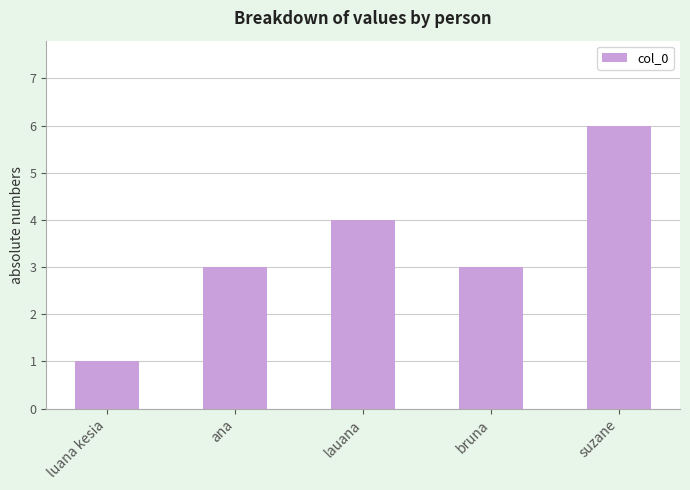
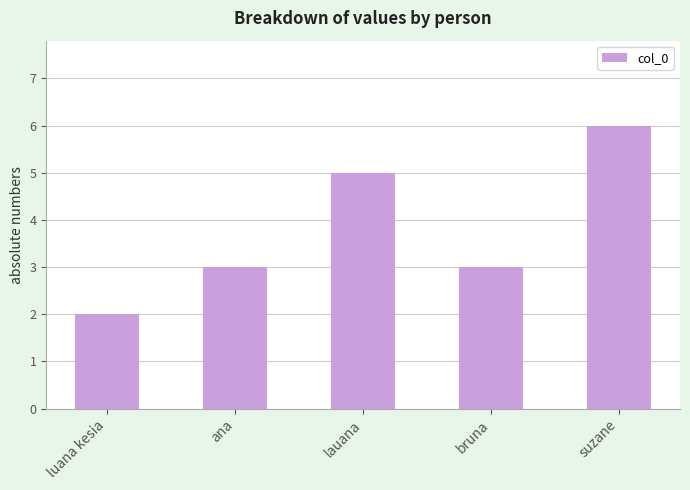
luana kesia: 1 -> 2
lauana: 4 -> 5
